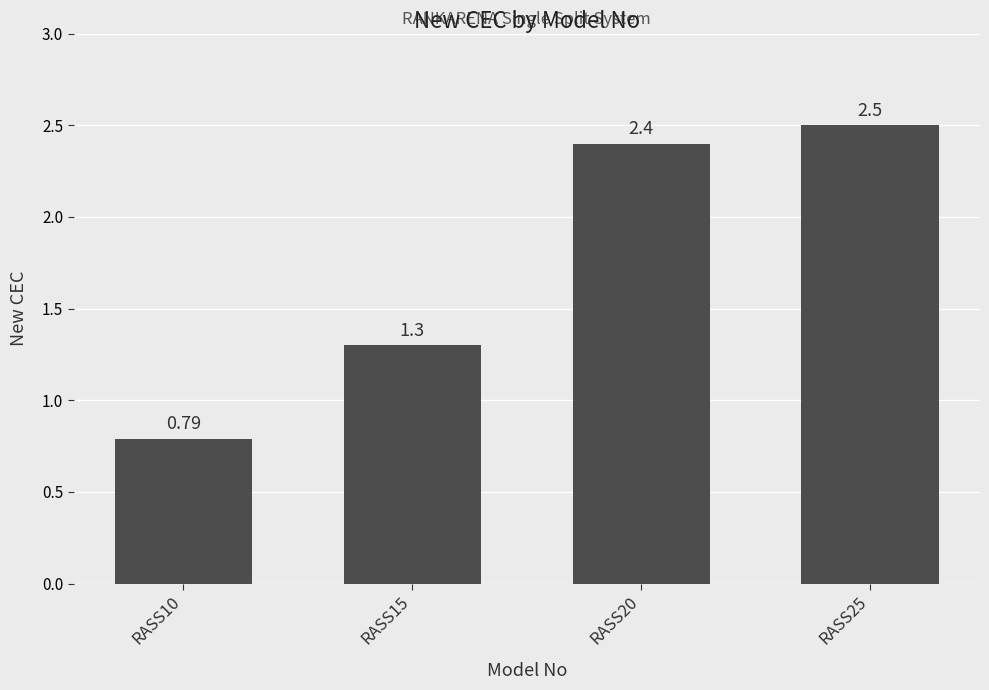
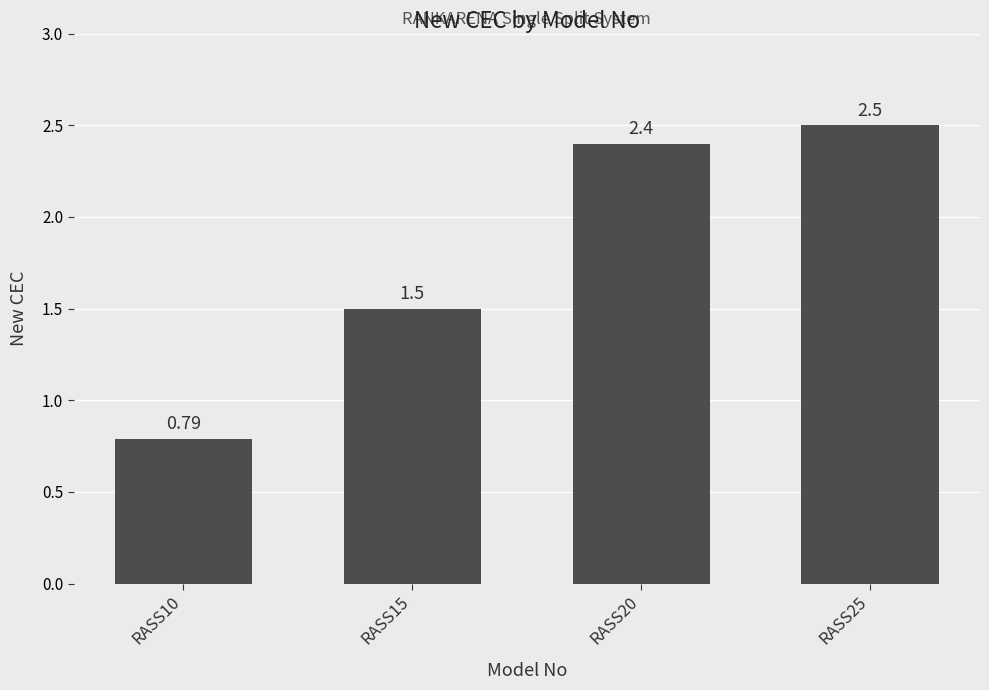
RASS15: 1.3 -> 1.5
